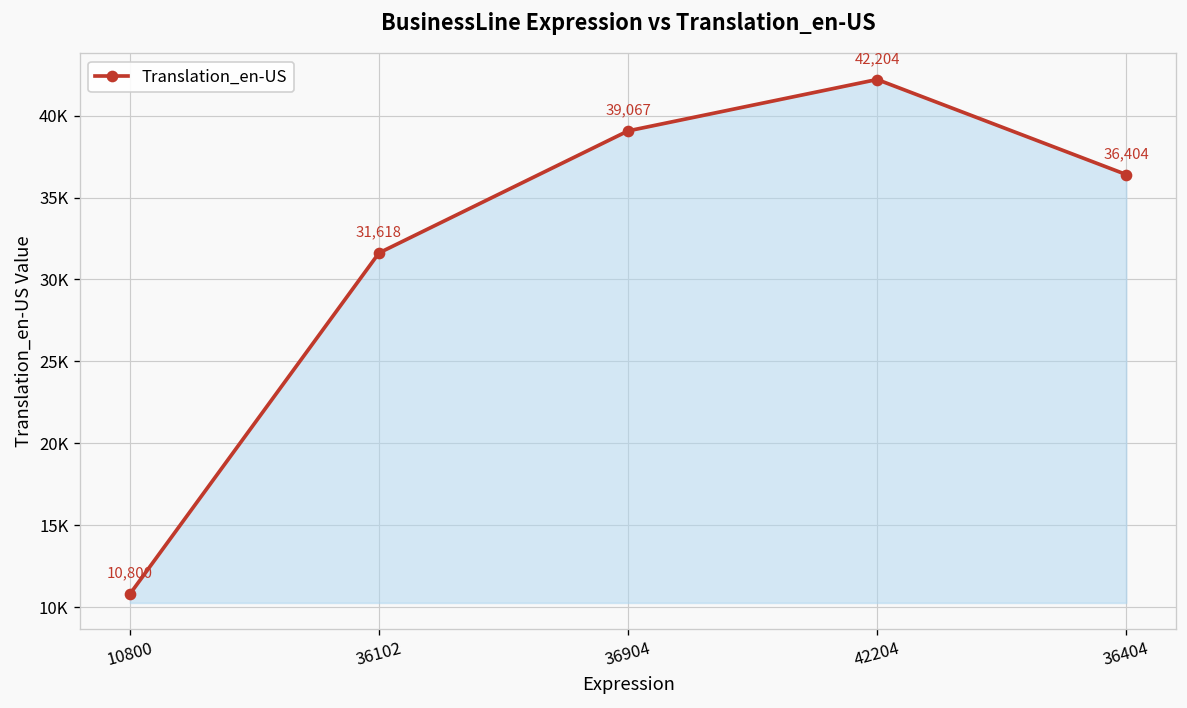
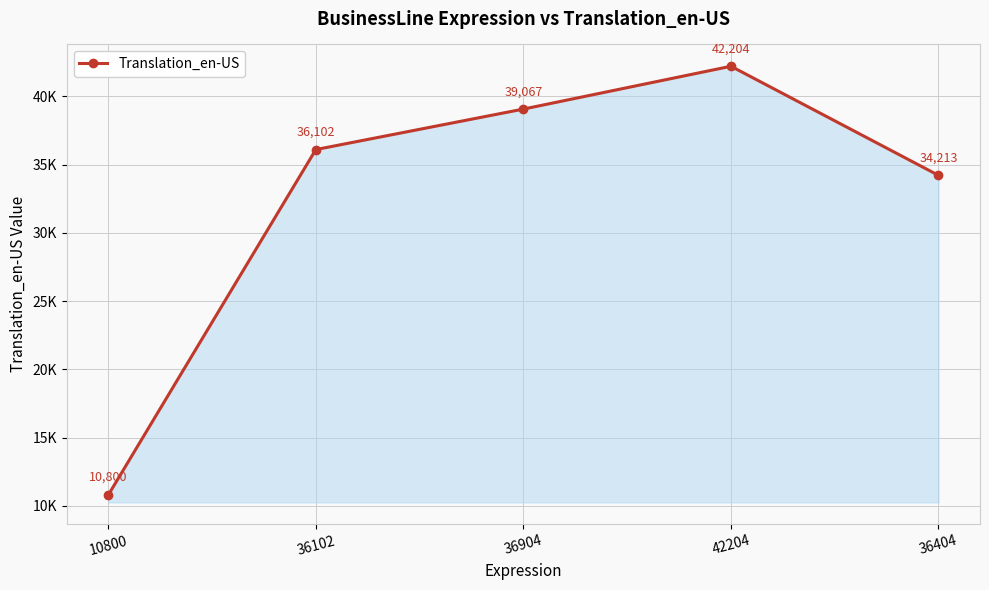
36102: 31,618 -> 36,102
36404: 36,404 -> 34,213
